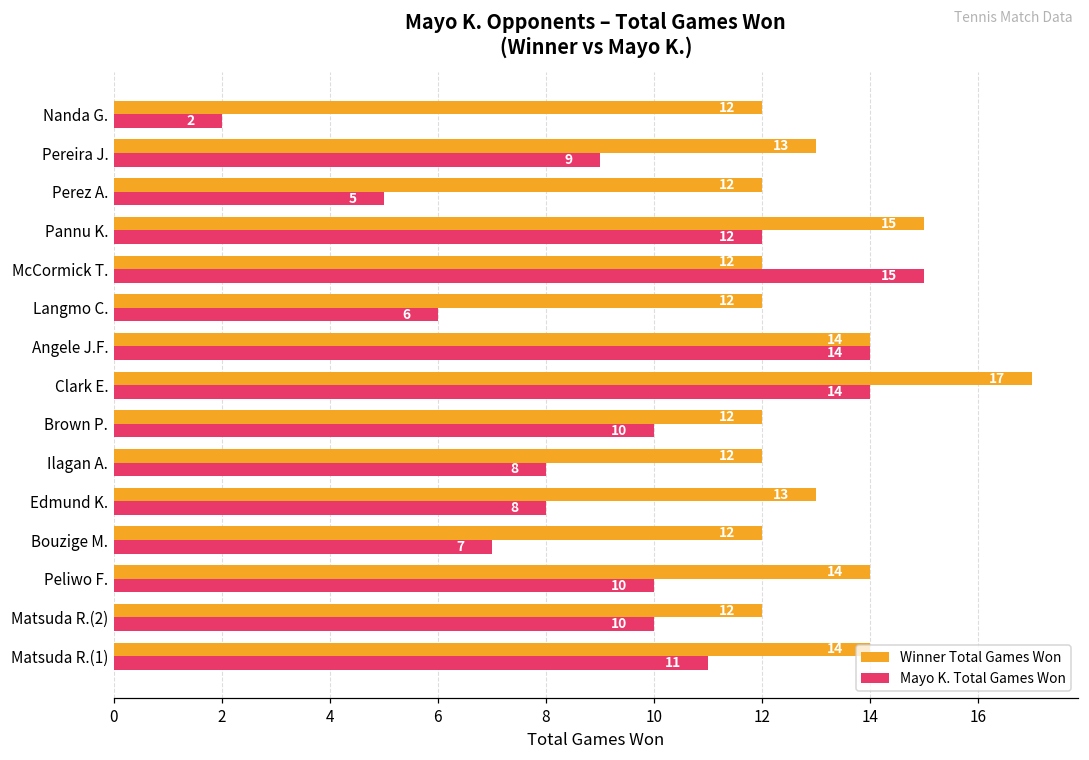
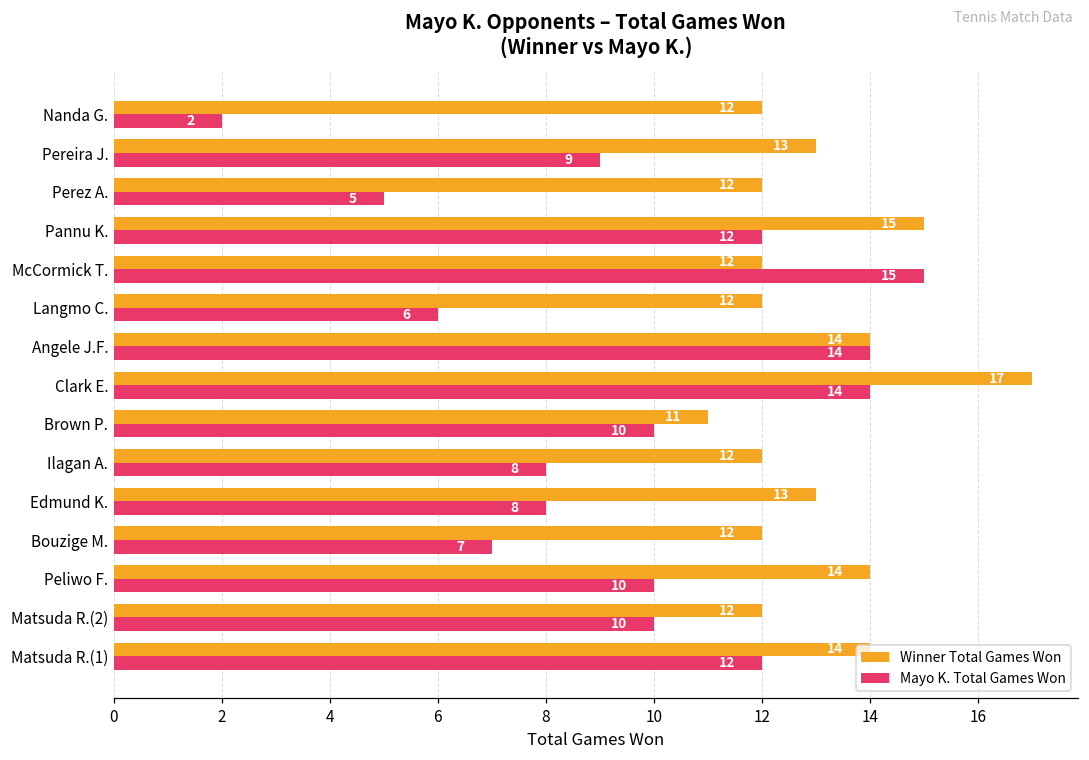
Winner Total Games Won, Brown P.: 12 -> 11
Mayo K. Total Games Won, Matsuda R.(1): 11 -> 12
